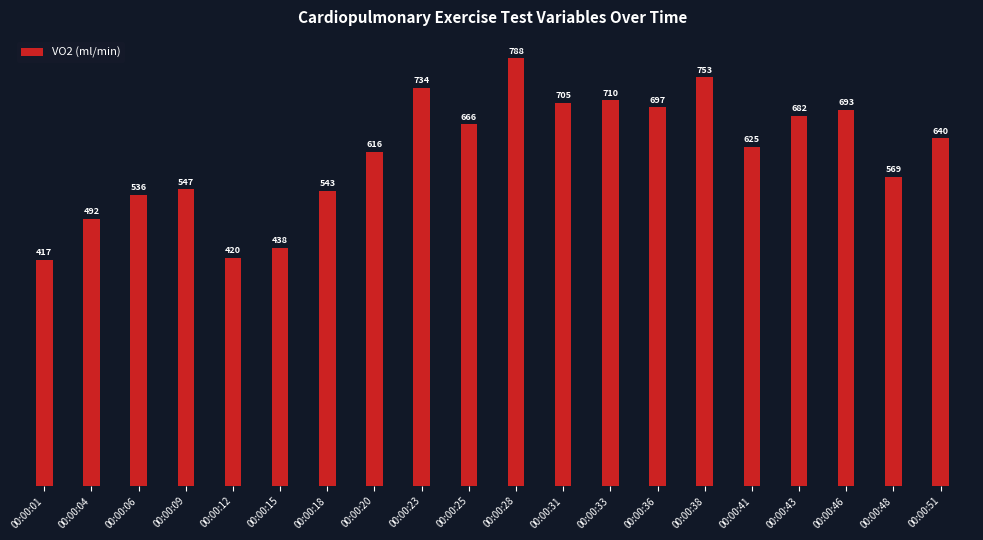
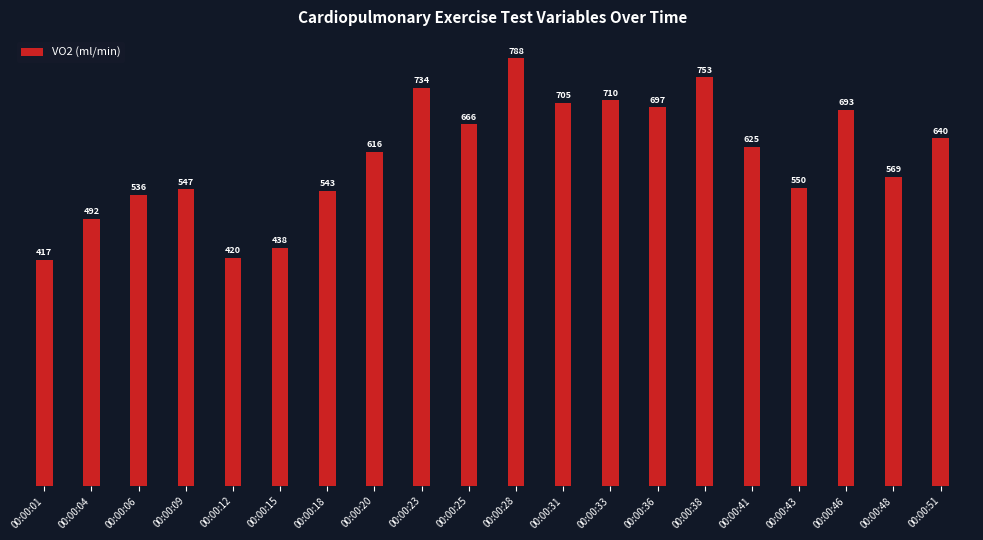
00:00:43: 682 -> 550
